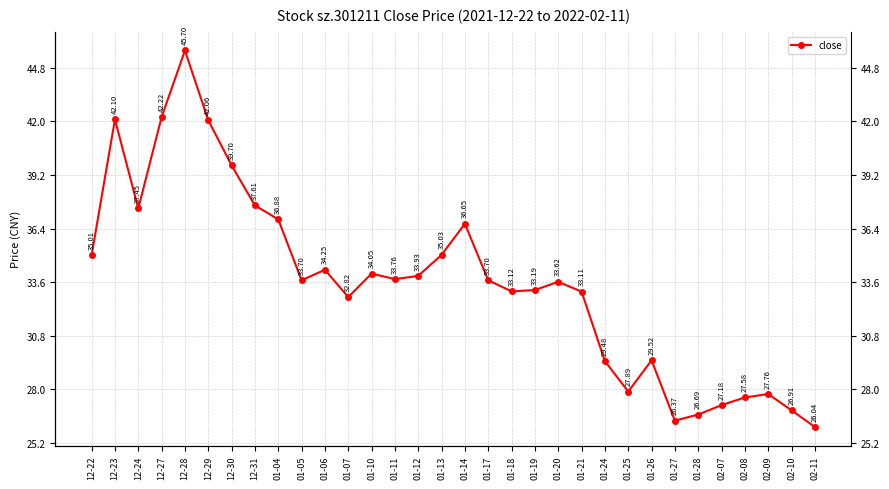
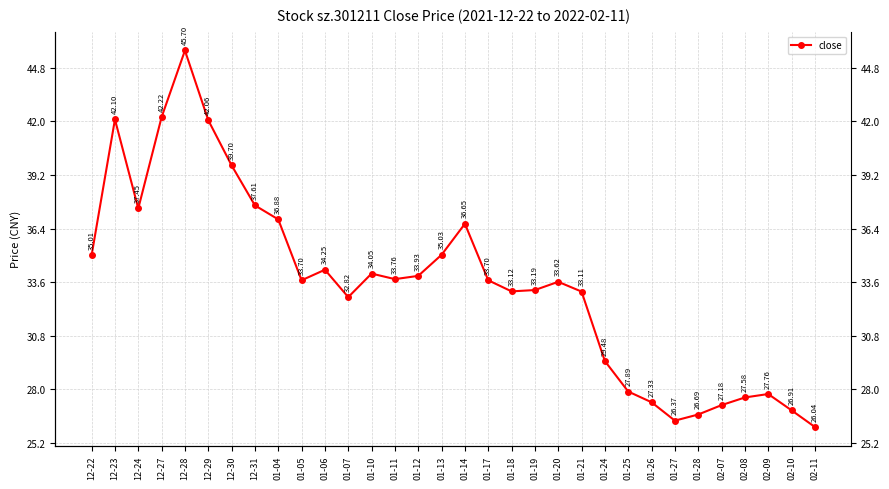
01-26: 29.52 -> 27.33
